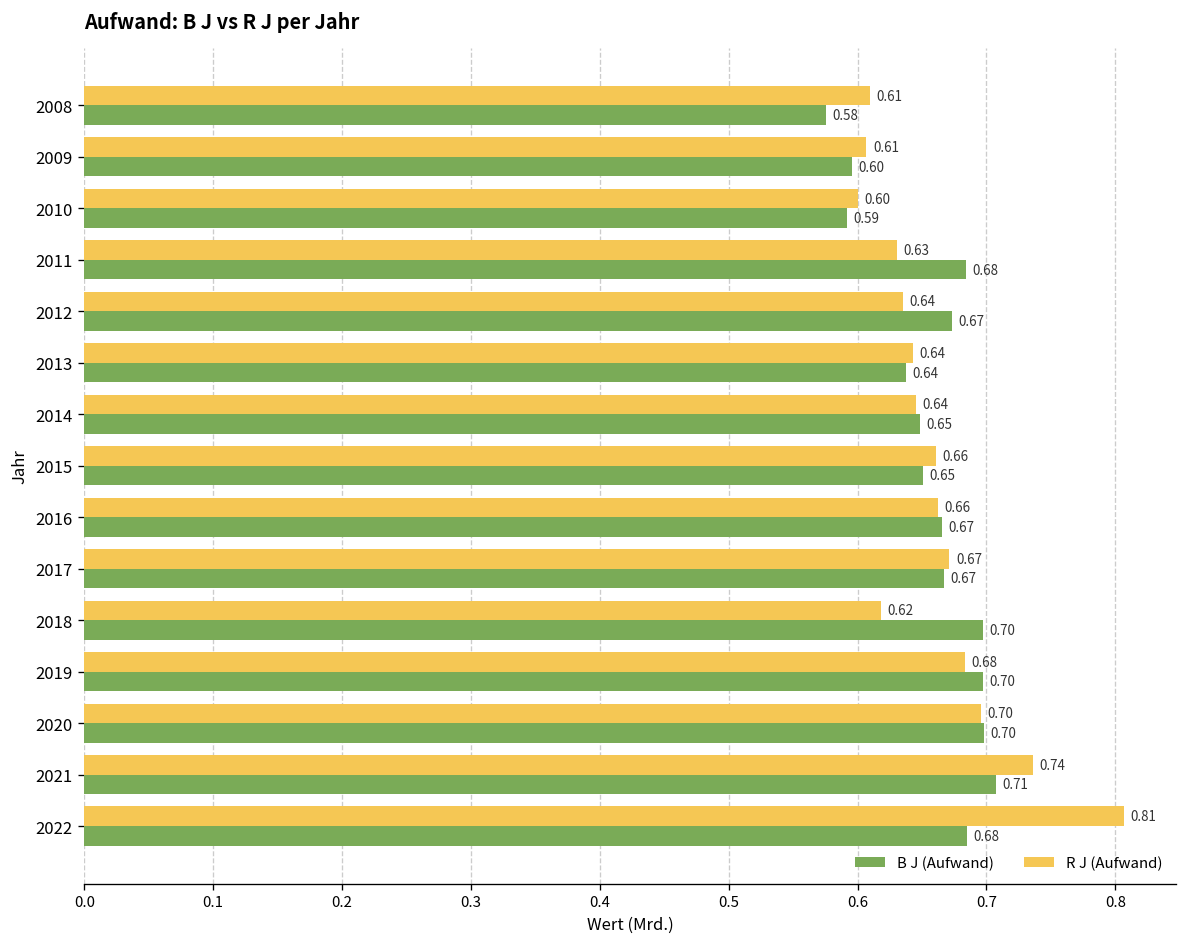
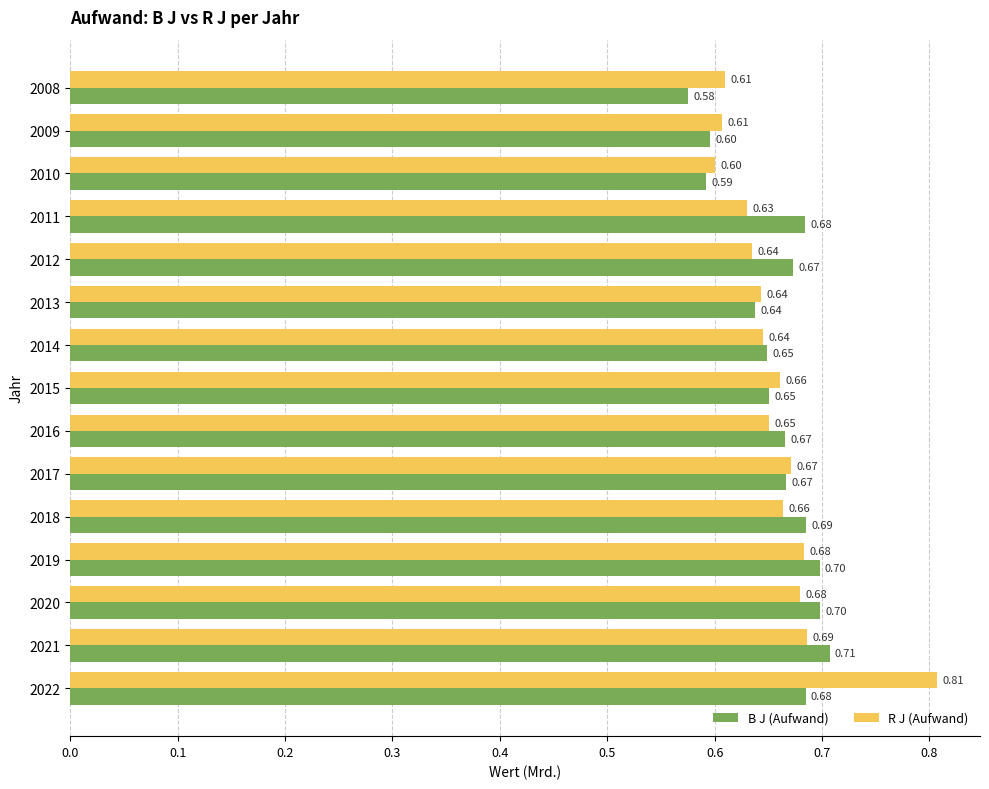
R J (Aufwand), 2016: 0.66 -> 0.65
R J (Aufwand), 2018: 0.62 -> 0.66
B J (Aufwand), 2018: 0.70 -> 0.69
R J (Aufwand), 2020: 0.70 -> 0.68
R J (Aufwand), 2021: 0.74 -> 0.69
